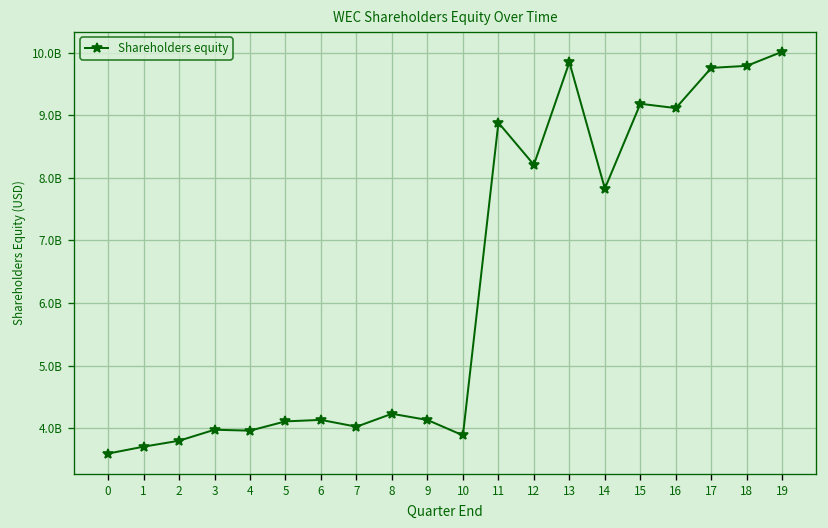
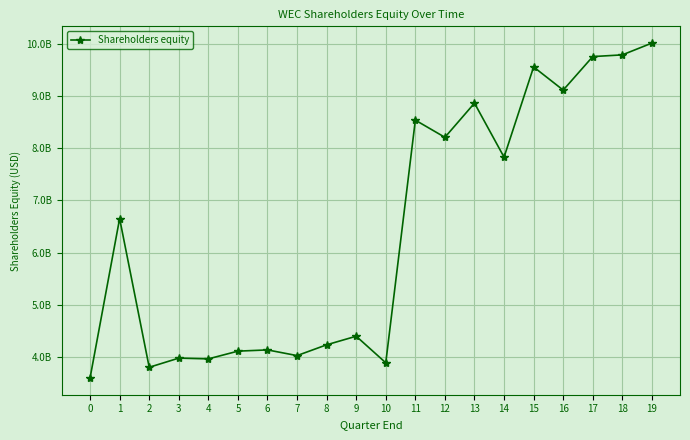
1: 3700000000 -> 6700000000
9: 4100000000 -> 4400000000
11: 8900000000 -> 8500000000
13: 9800000000 -> 8900000000
15: 9200000000 -> 9600000000
